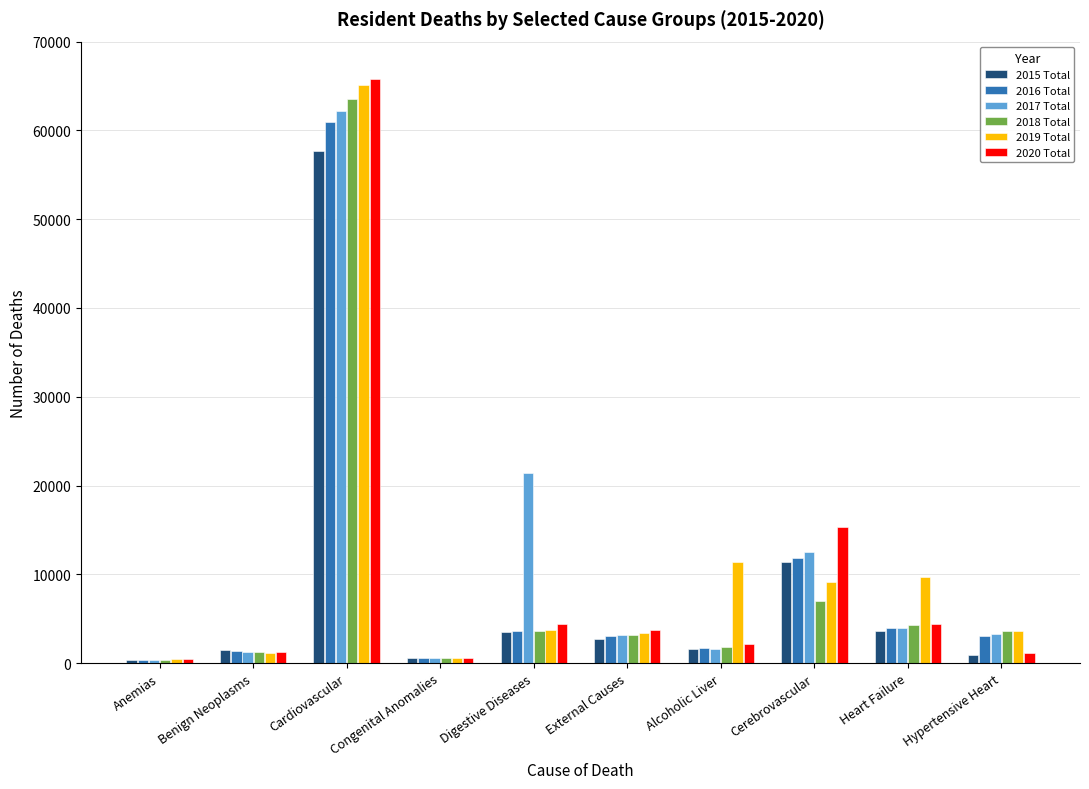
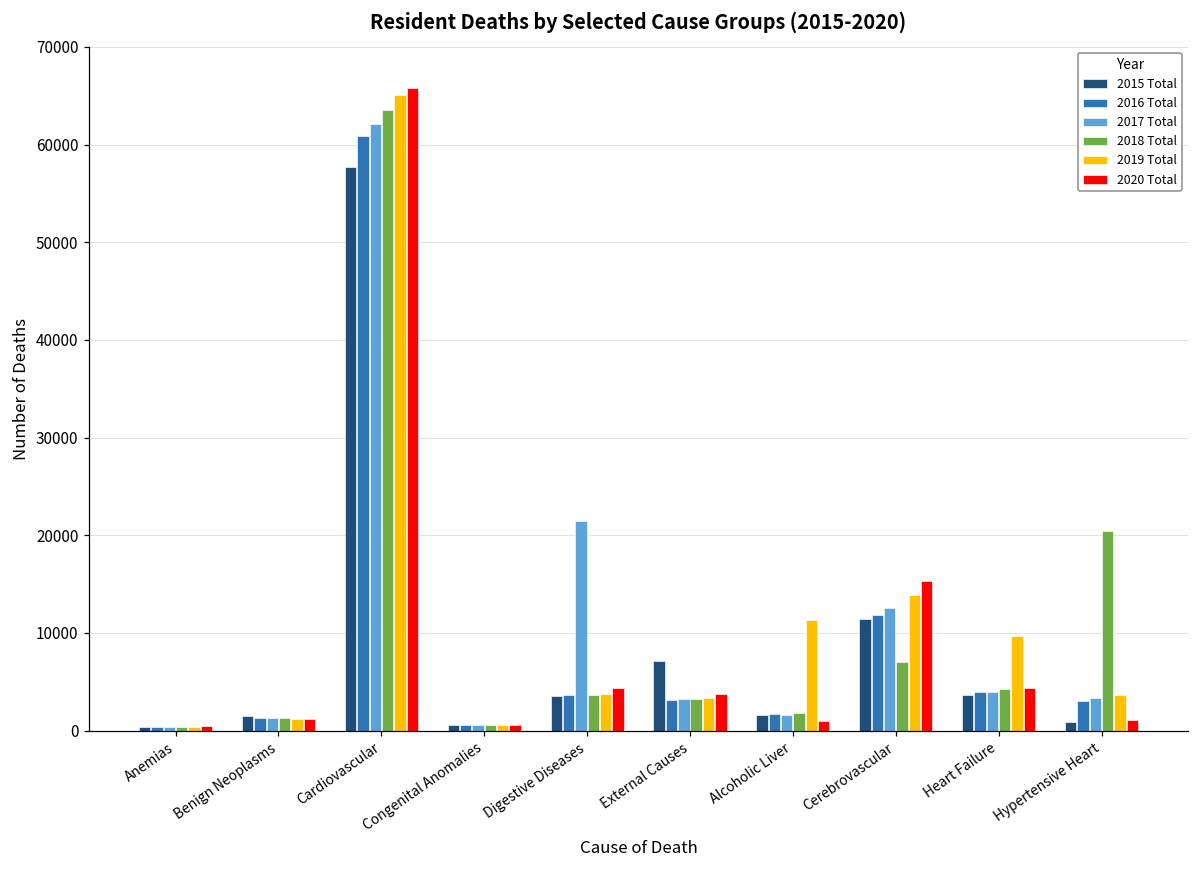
2015 Total, External Causes: 3000 -> 7000
2020 Total, Alcoholic Liver: 2000 -> 1000
2019 Total, Cerebrovascular: 9000 -> 14000
2018 Total, Hypertensive Heart: 4000 -> 20000
